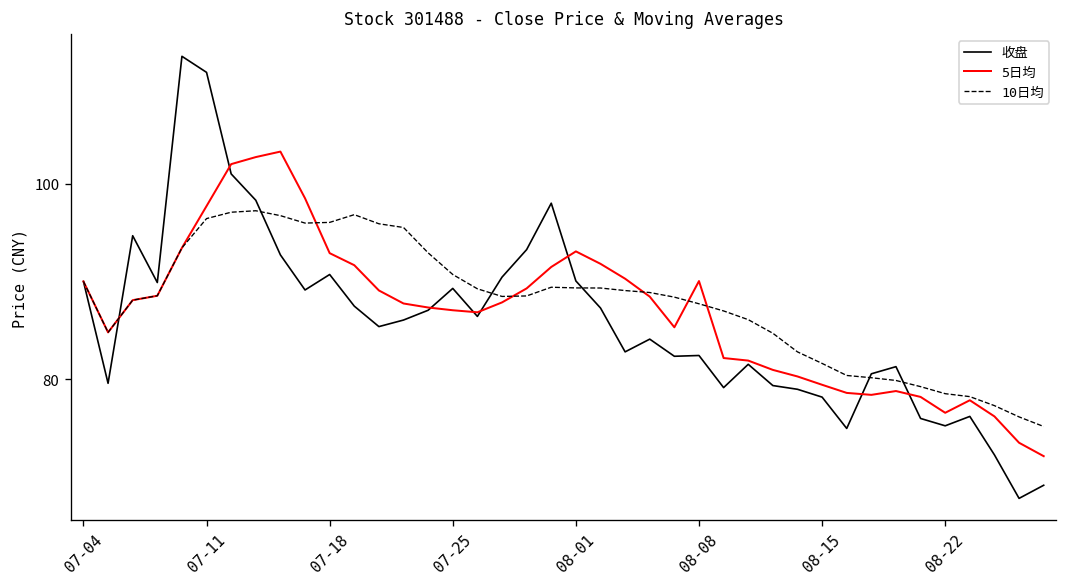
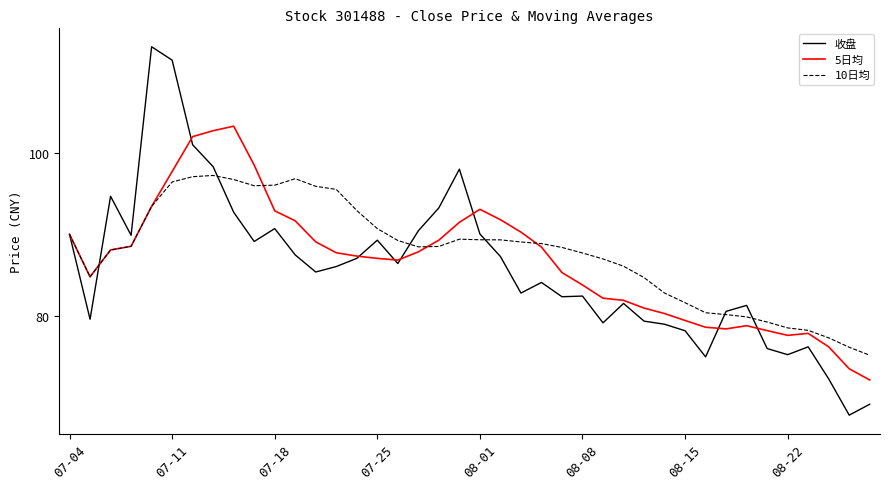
5日均, 08-08: 90 -> 84
5日均, 08-22: 77 -> 78
